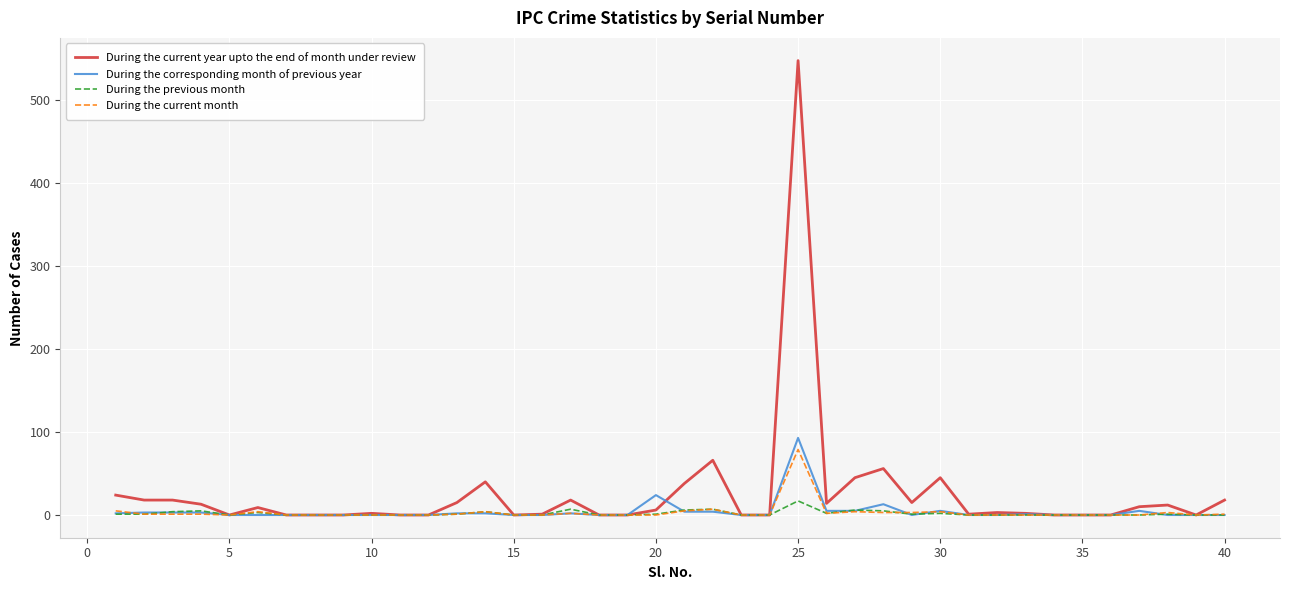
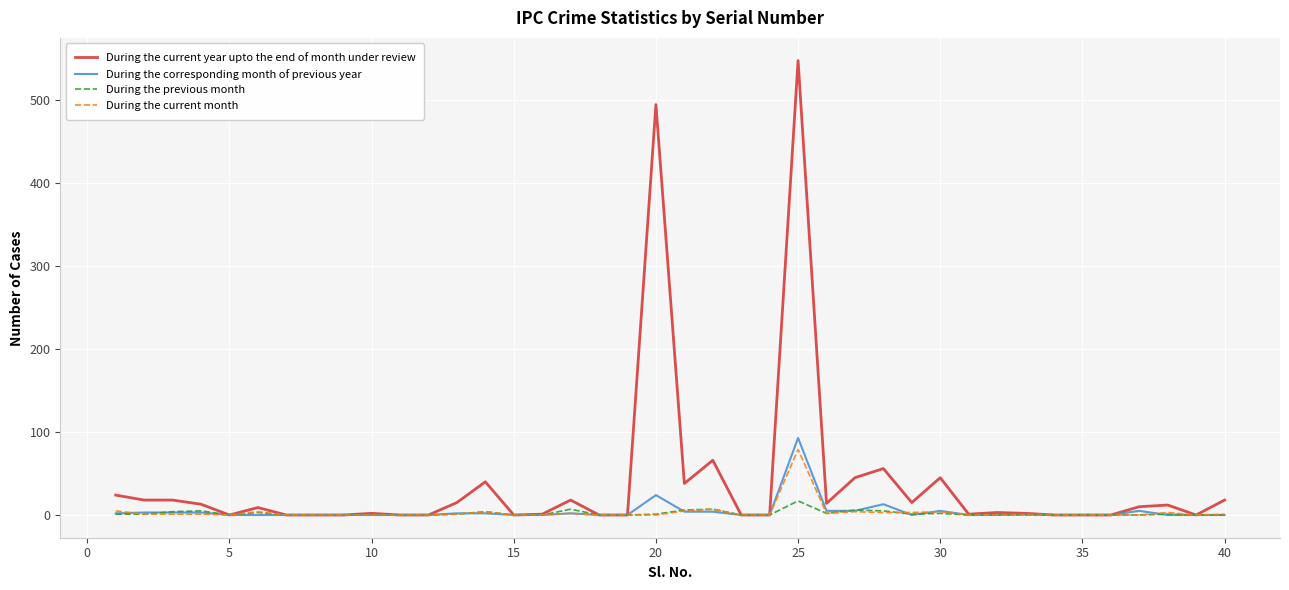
During the current year upto the end of month under review, 20: 10 -> 500
